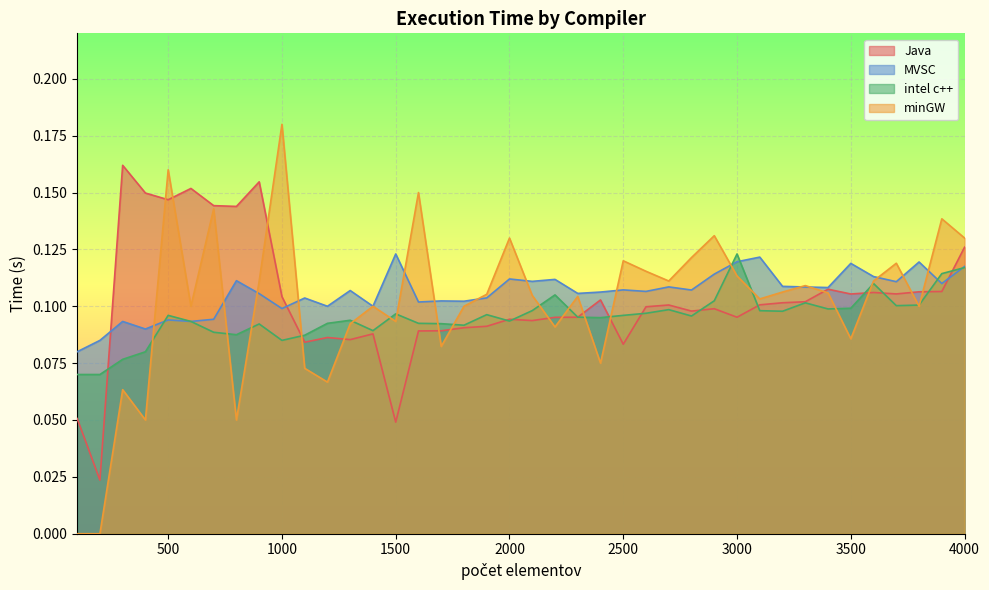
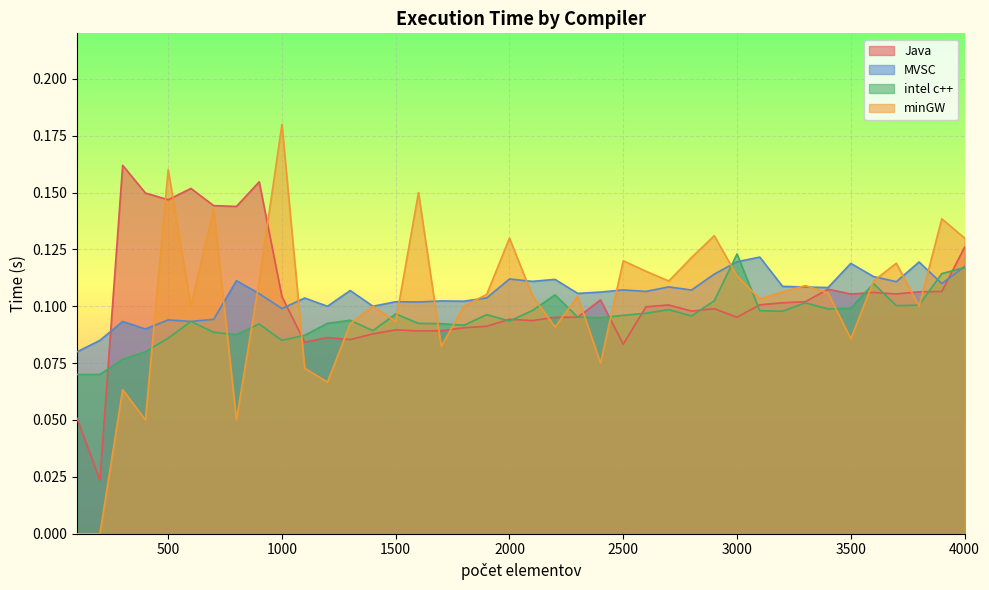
intel c++, 500: 0.096 -> 0.086
Java, 1500: 0.049 -> 0.090
MVSC, 1500: 0.123 -> 0.102
